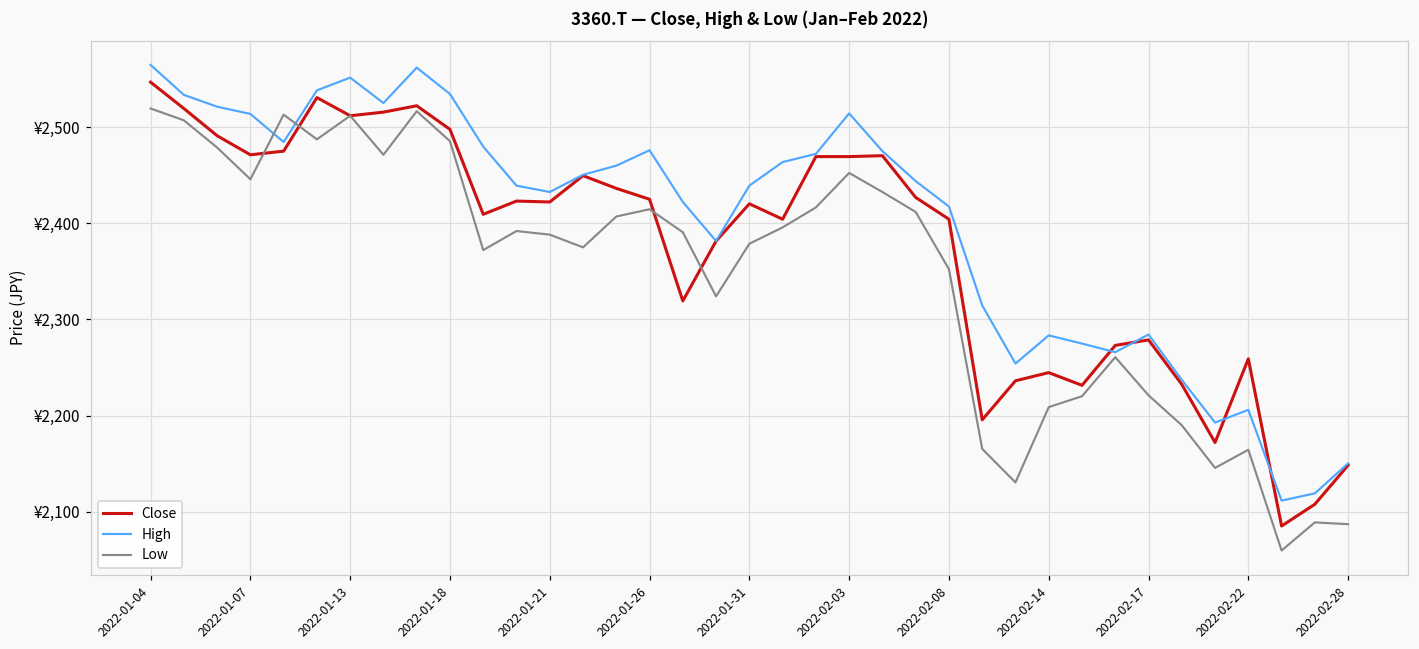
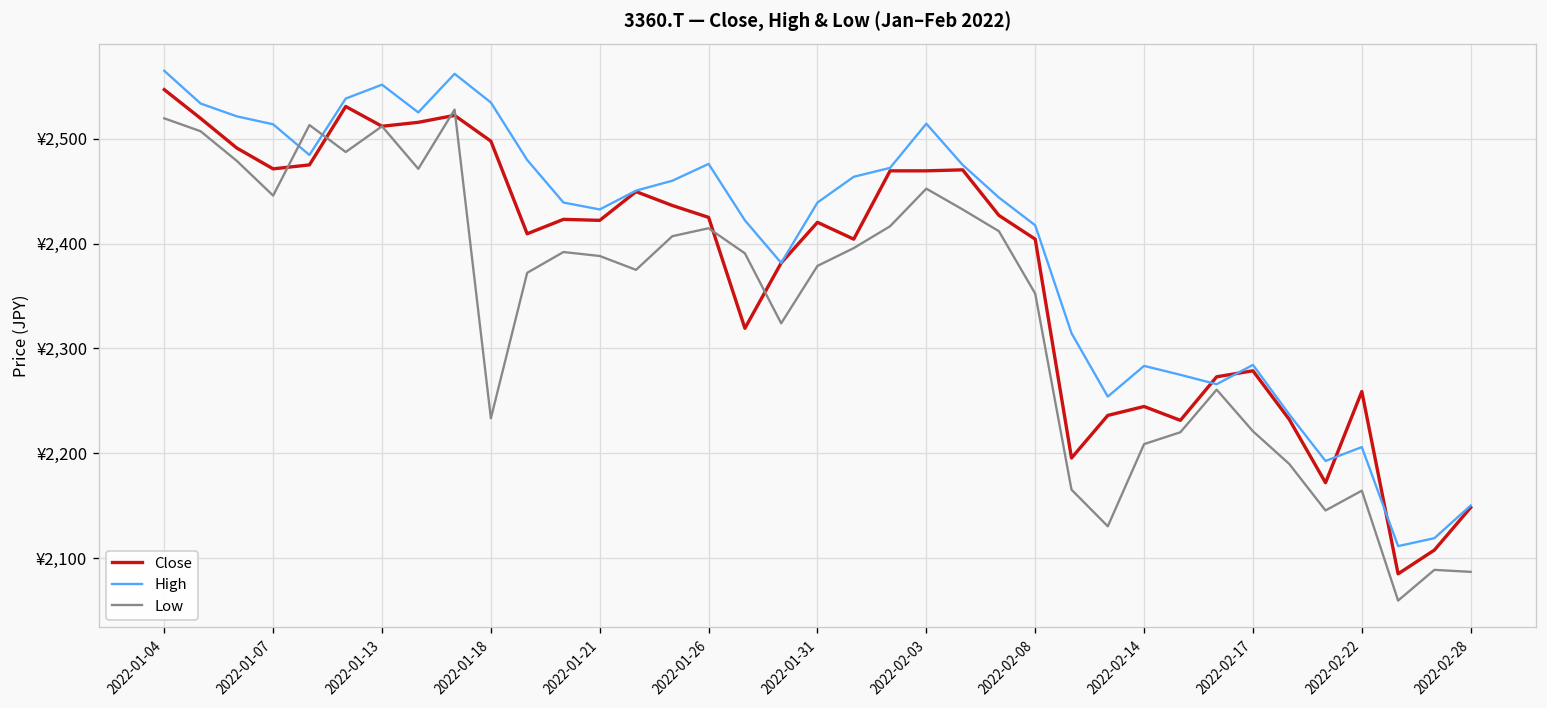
Low, 2022-01-17: ¥2,520 -> ¥2,530
Low, 2022-01-18: ¥2,490 -> ¥2,230
